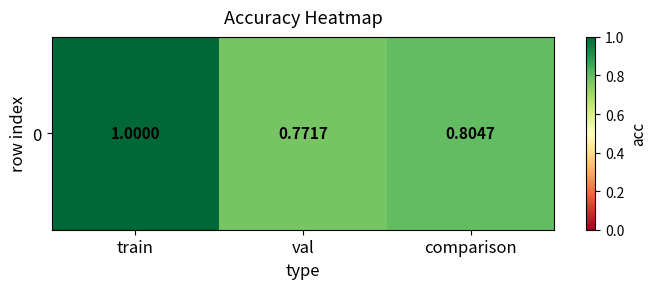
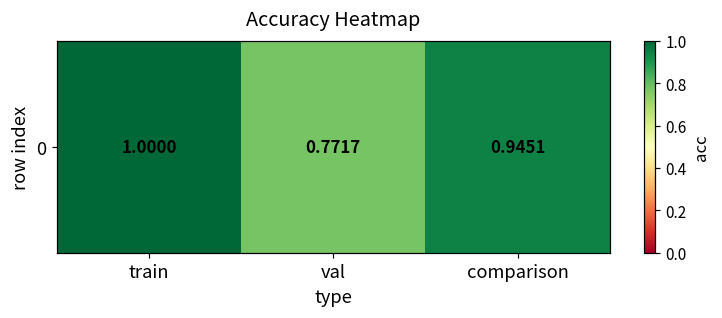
0, comparison: 0.8047 -> 0.9451
